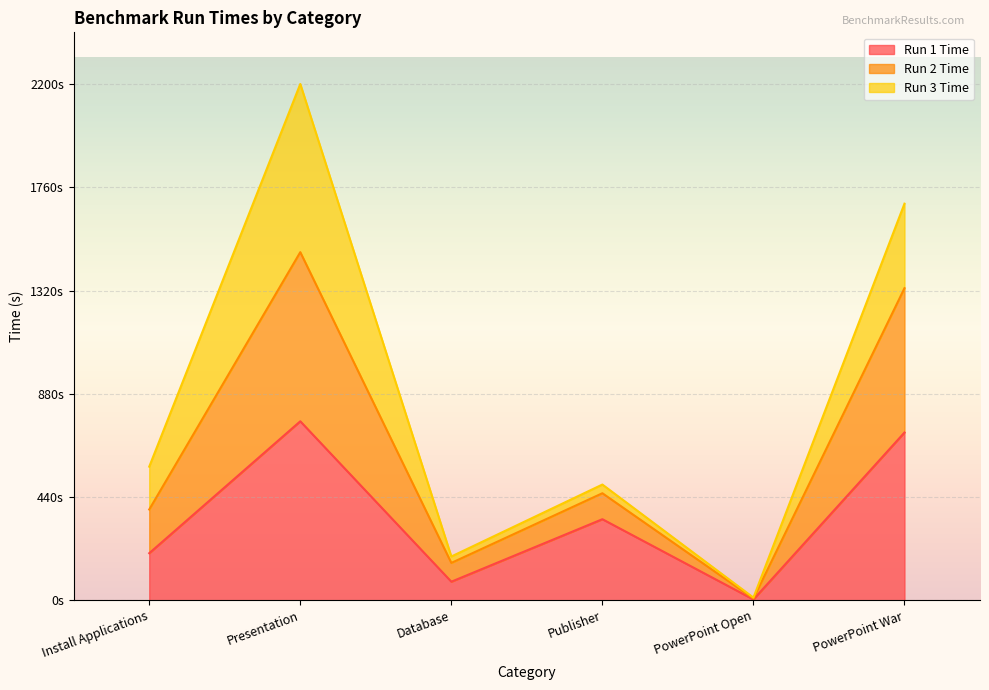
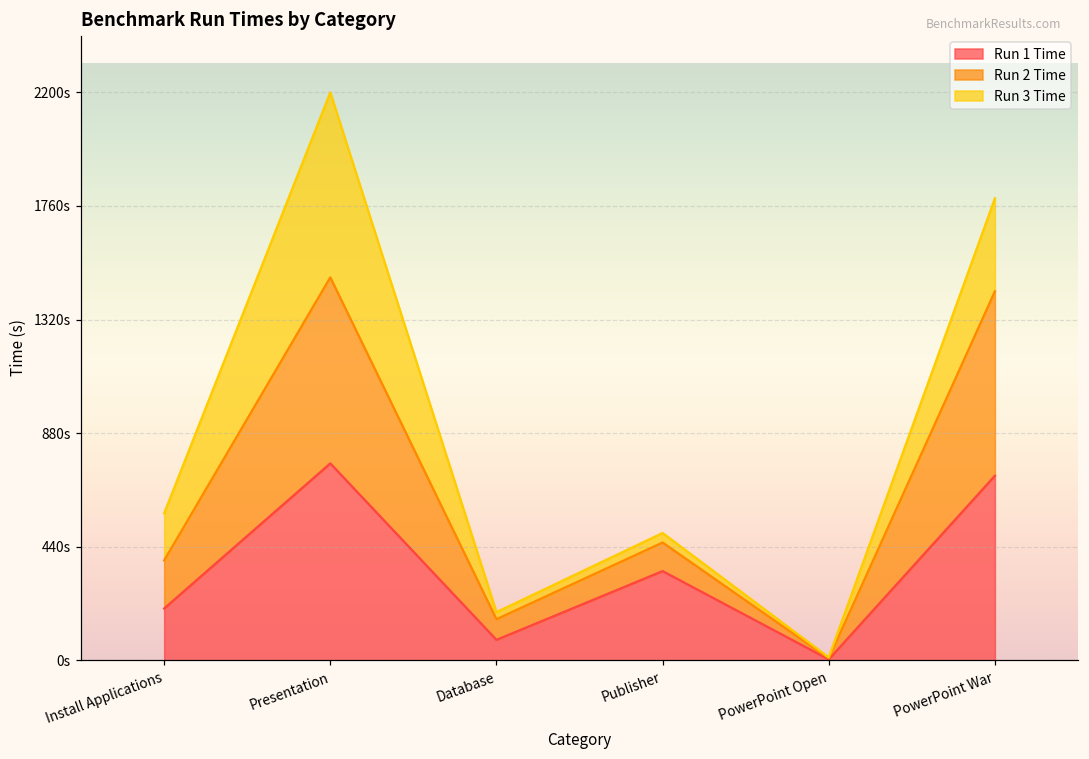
Run 2 Time, PowerPoint War: 610s -> 710s
